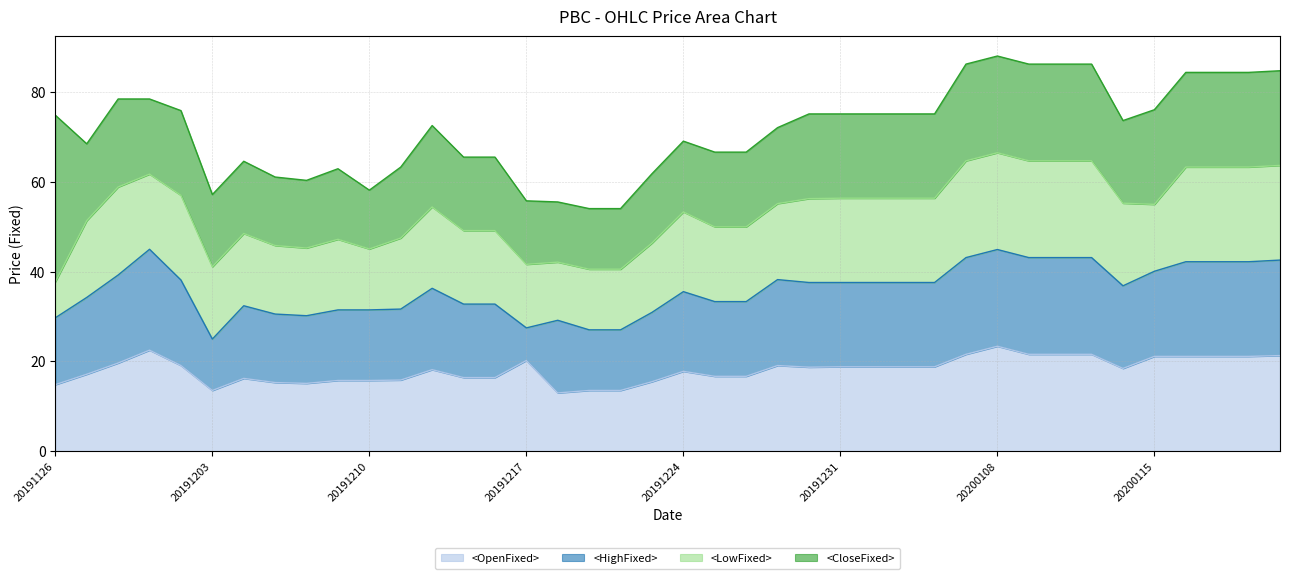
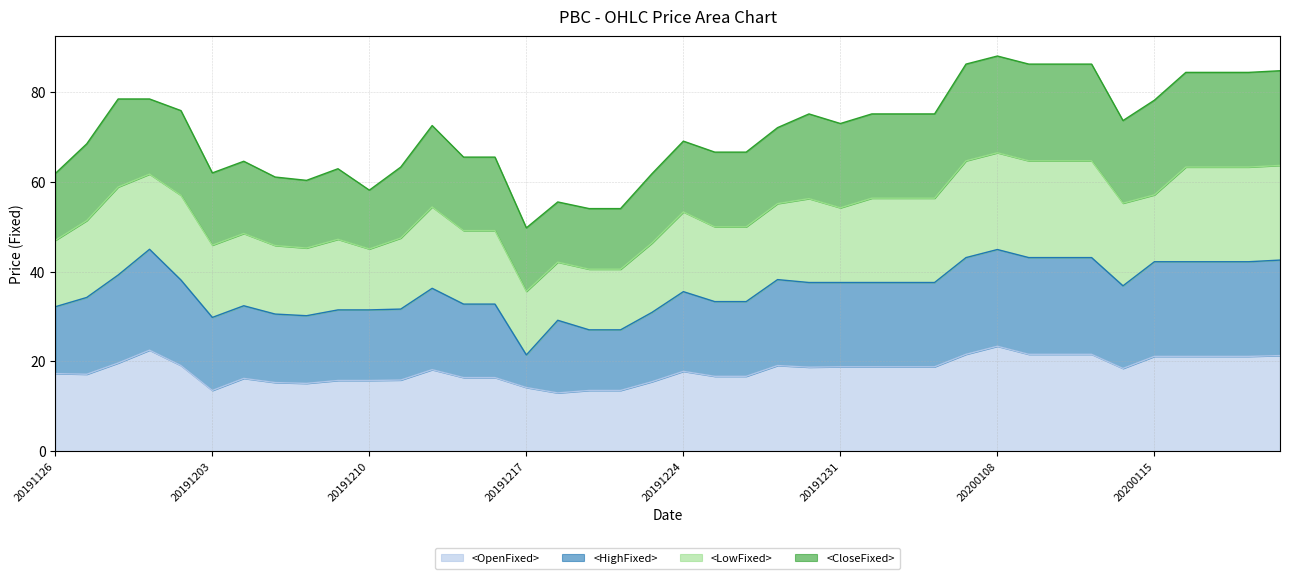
<OpenFixed>, 20191126: 15 -> 17
<LowFixed>, 20191126: 8 -> 15
<CloseFixed>, 20191126: 37 -> 15
<HighFixed>, 20191203: 11 -> 16
<OpenFixed>, 20191217: 20 -> 14
<LowFixed>, 20191231: 19 -> 17
<HighFixed>, 20200115: 19 -> 21
